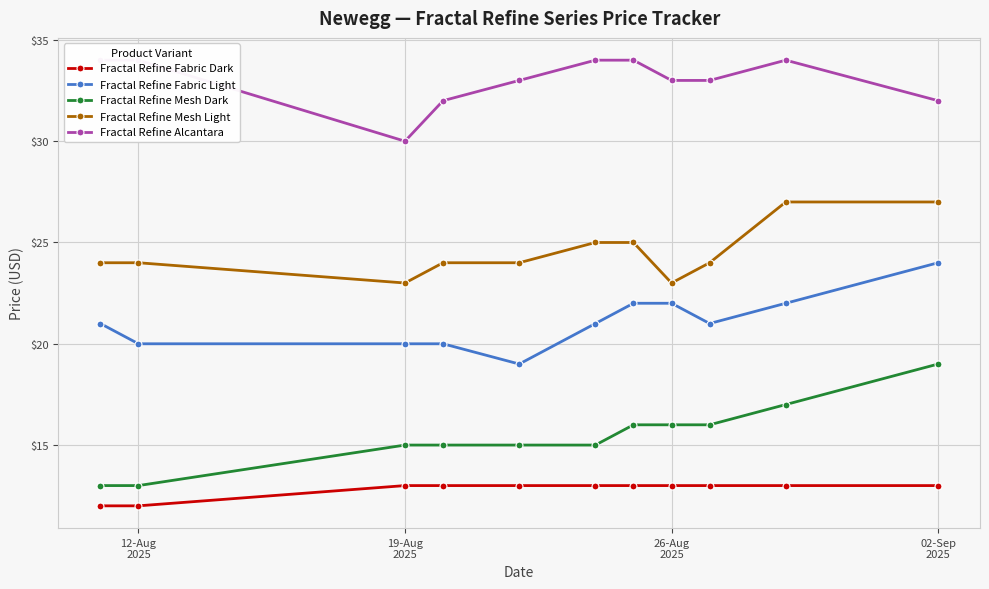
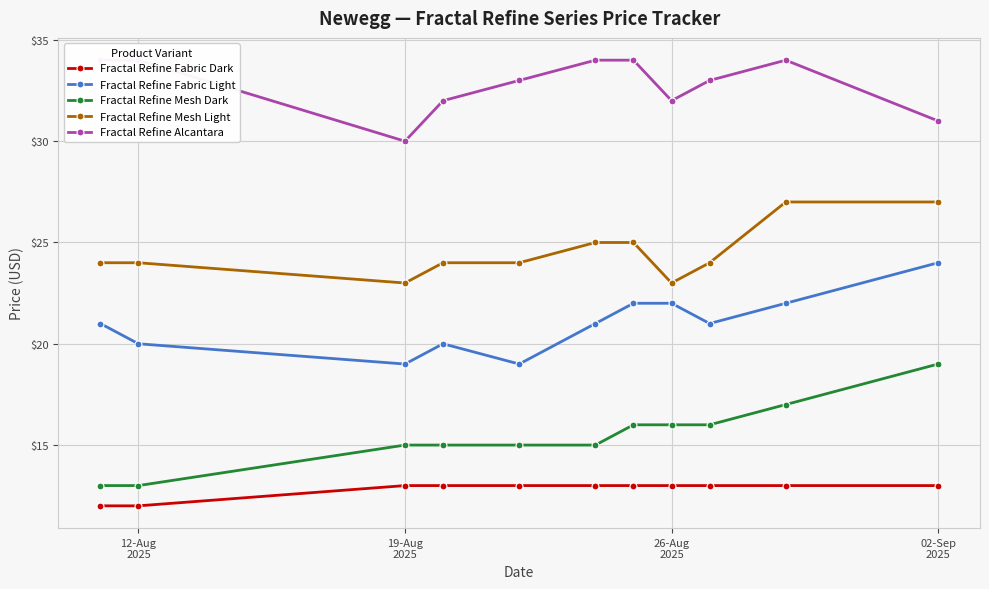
Fractal Refine Fabric Light, 19-Aug 2025: $20 -> $19
Fractal Refine Alcantara, 26-Aug 2025: $33 -> $32
Fractal Refine Alcantara, 02-Sep 2025: $32 -> $31
